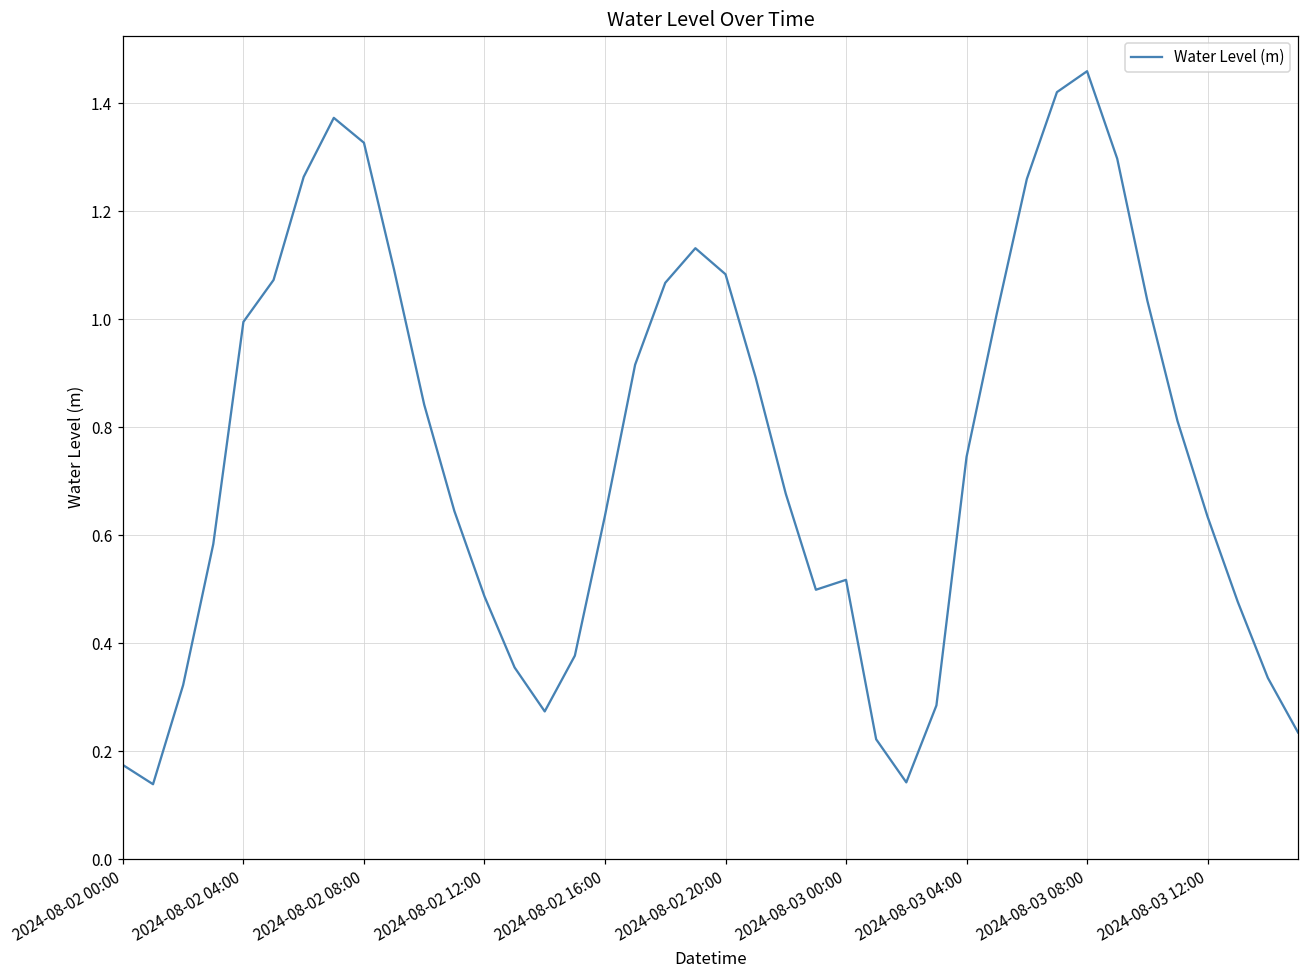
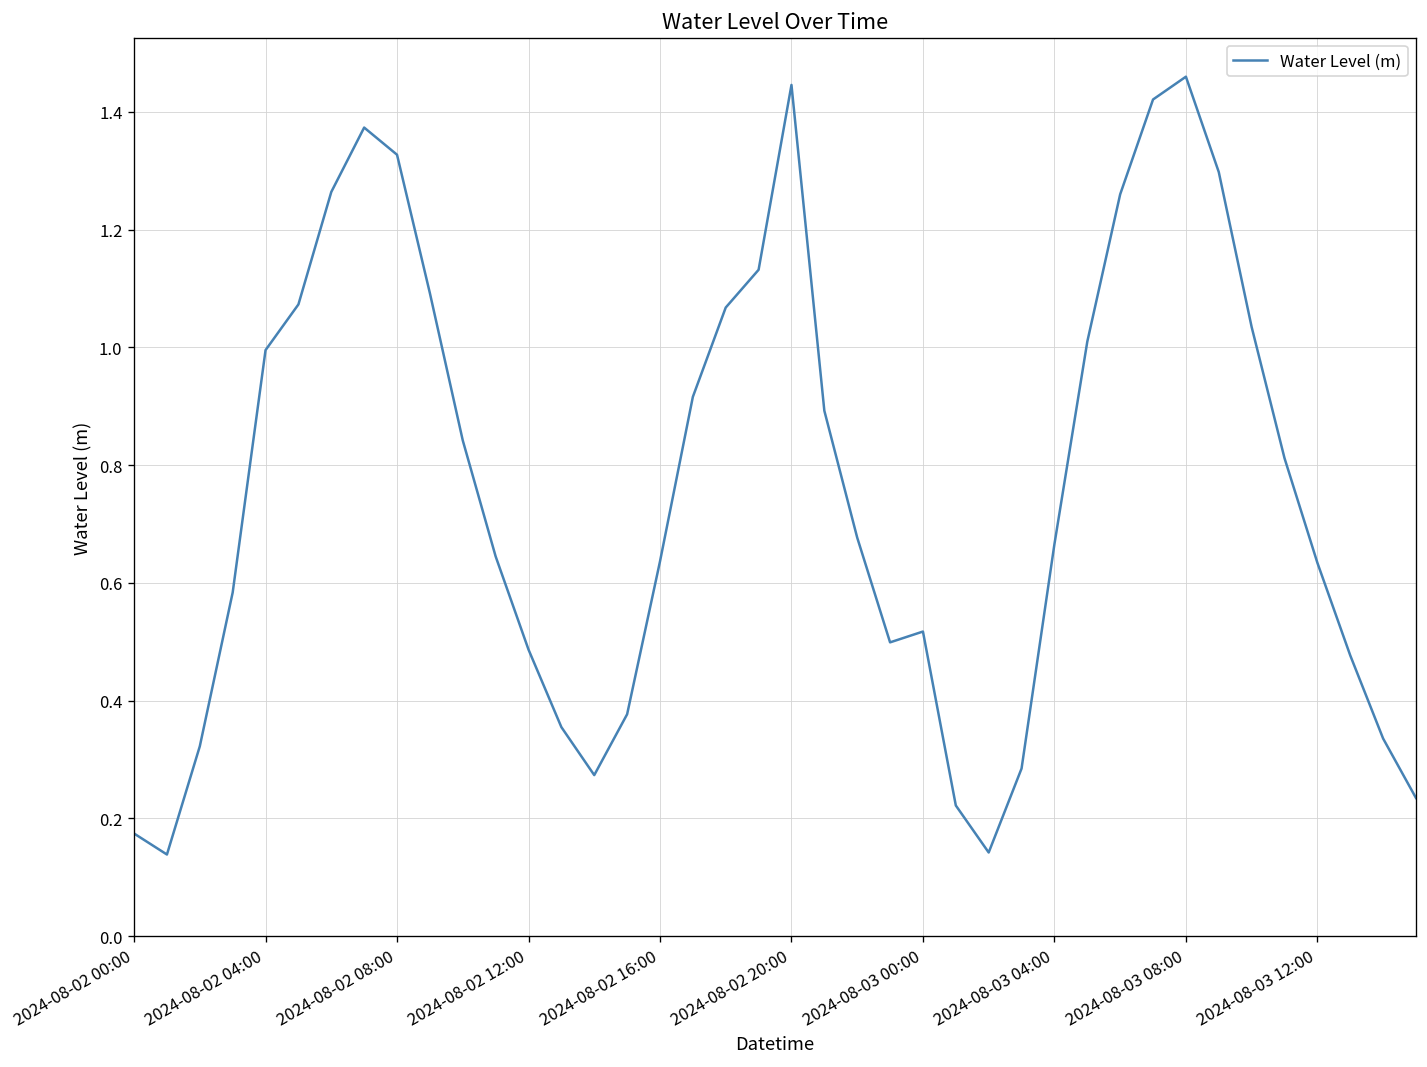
2024-08-02 20:00: 1.08 -> 1.45
2024-08-03 04:00: 0.75 -> 0.67
